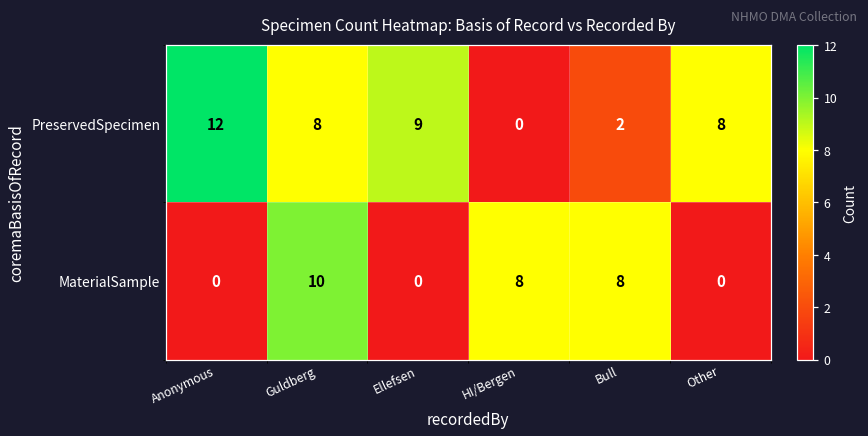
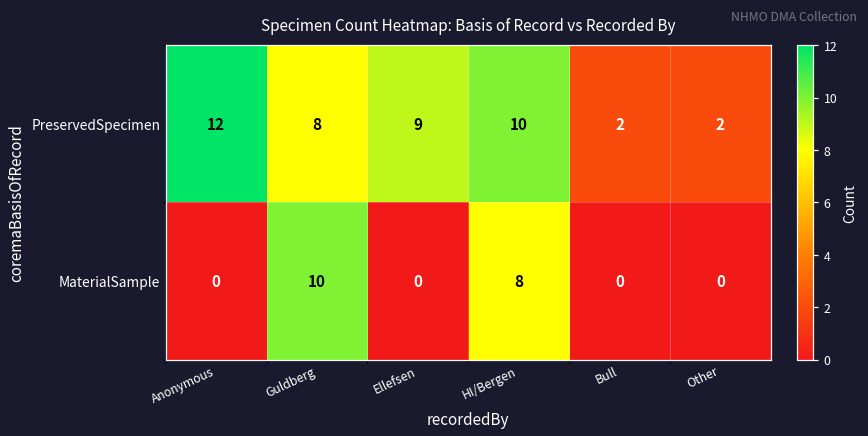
PreservedSpecimen, HI/Bergen: 0 -> 10
PreservedSpecimen, Other: 8 -> 2
MaterialSample, Bull: 8 -> 0
